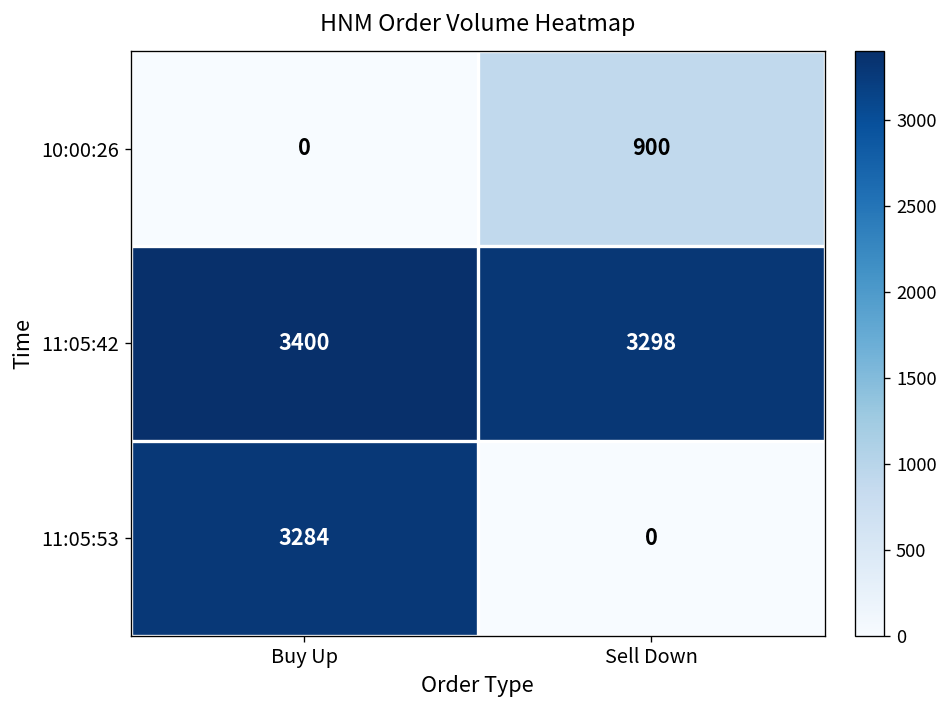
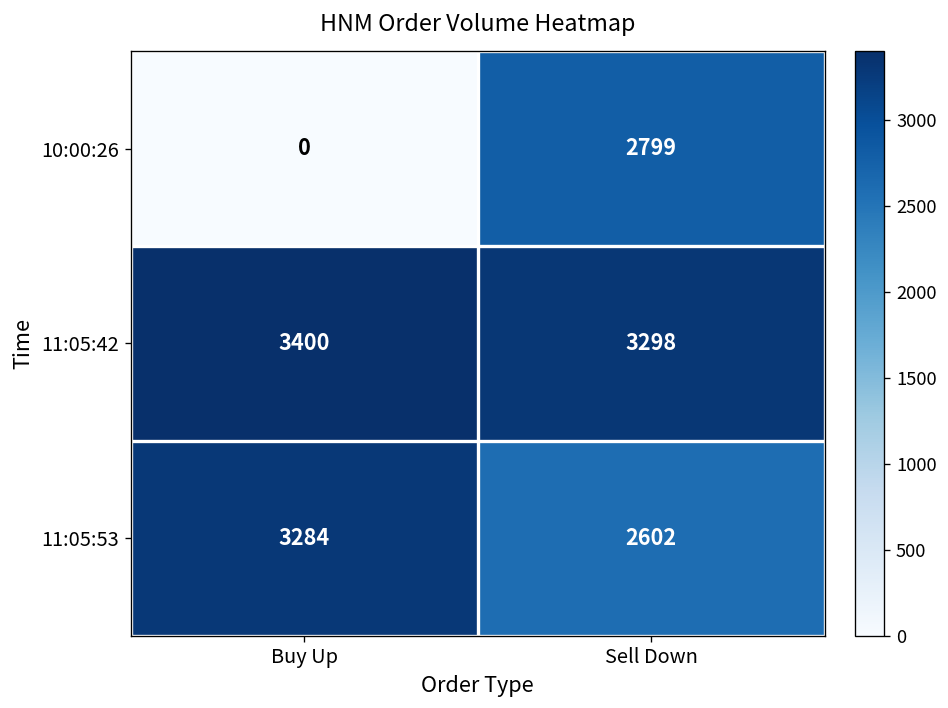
10:00:26, Sell Down: 900 -> 2799
11:05:53, Sell Down: 0 -> 2602
